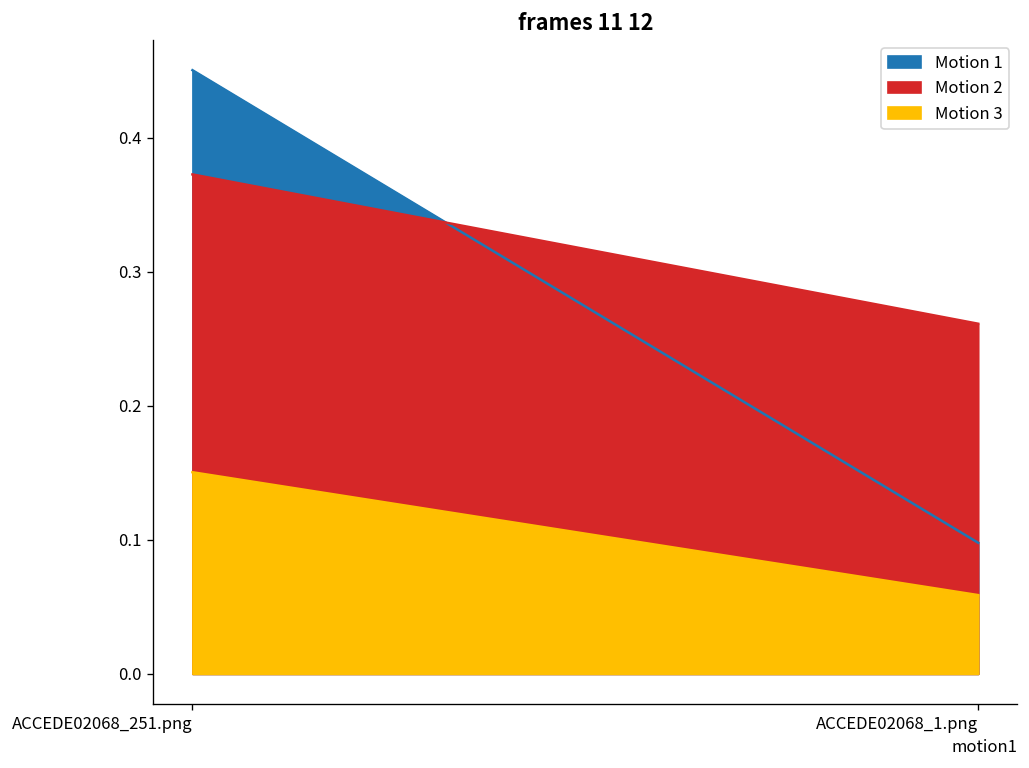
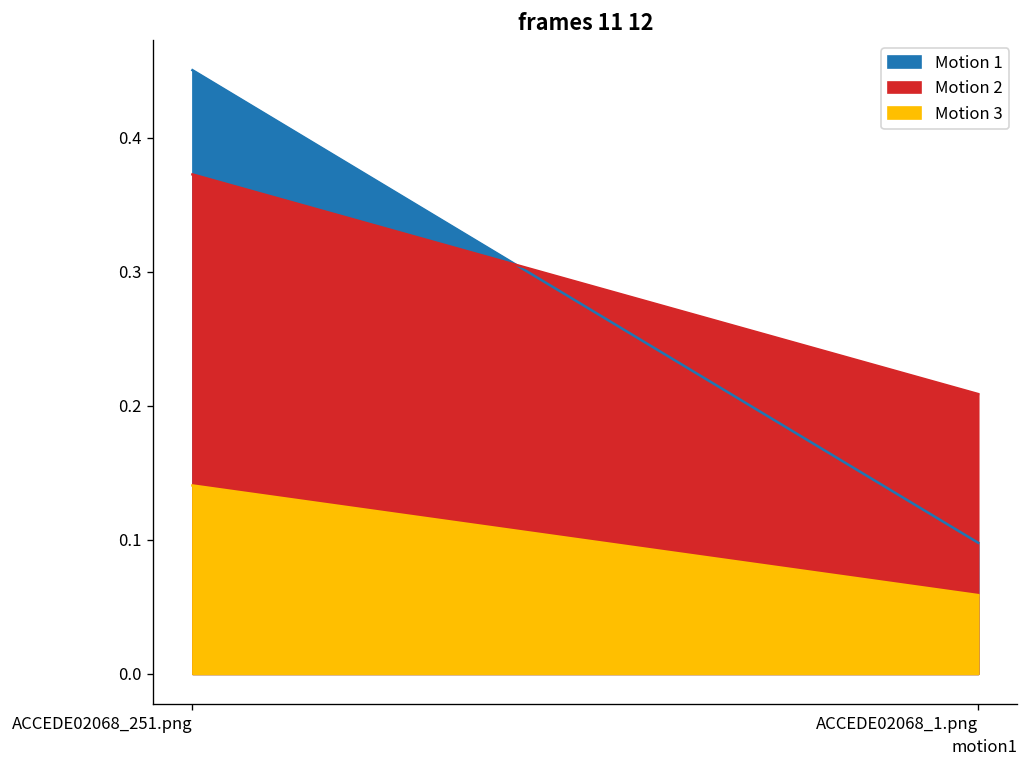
Motion 3, ACCEDE02068_251.png: 0.150 -> 0.141
Motion 2, ACCEDE02068_1.png: 0.261 -> 0.209
